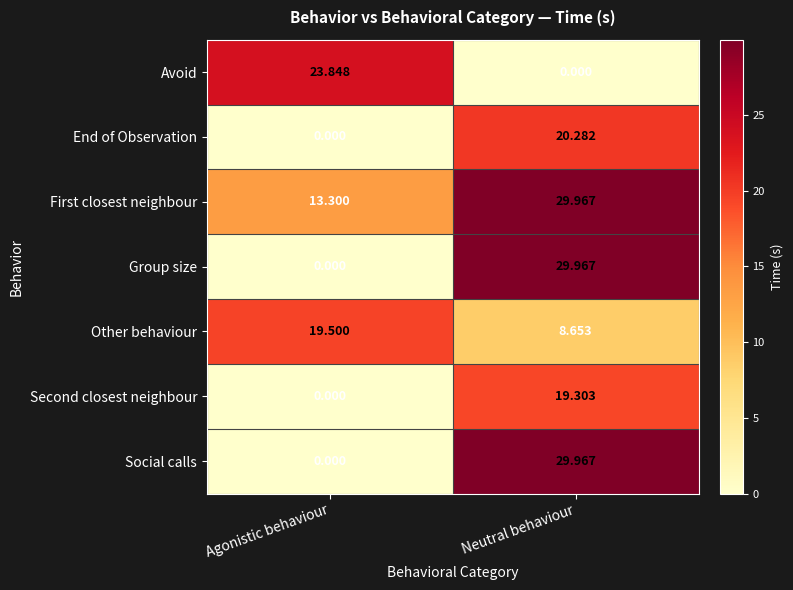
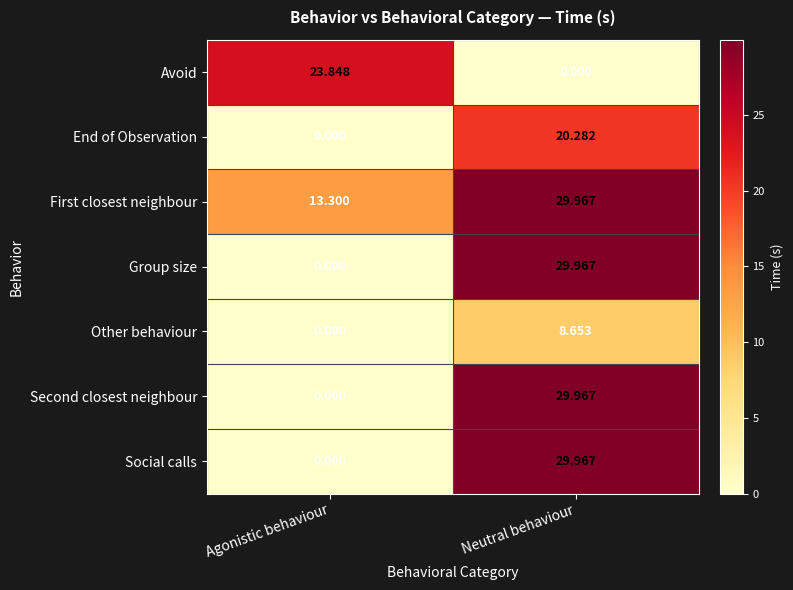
Other behaviour, Agonistic behaviour: 19.500 -> 0.000
Second closest neighbour, Neutral behaviour: 19.303 -> 29.967
